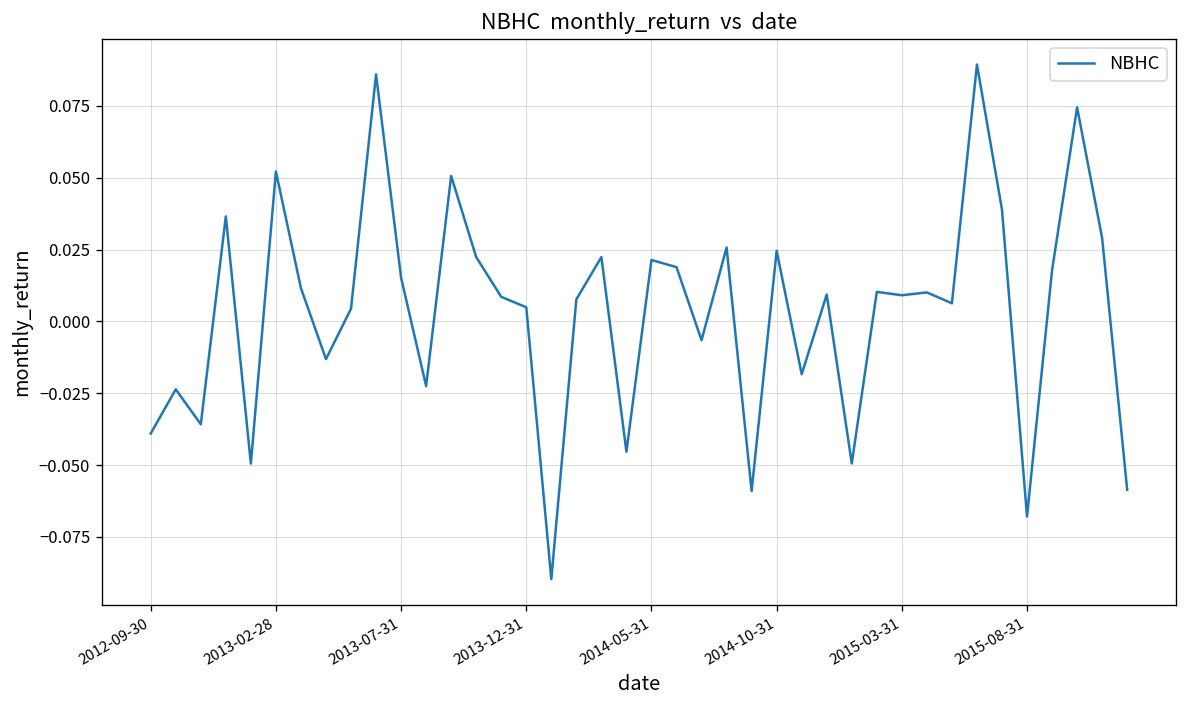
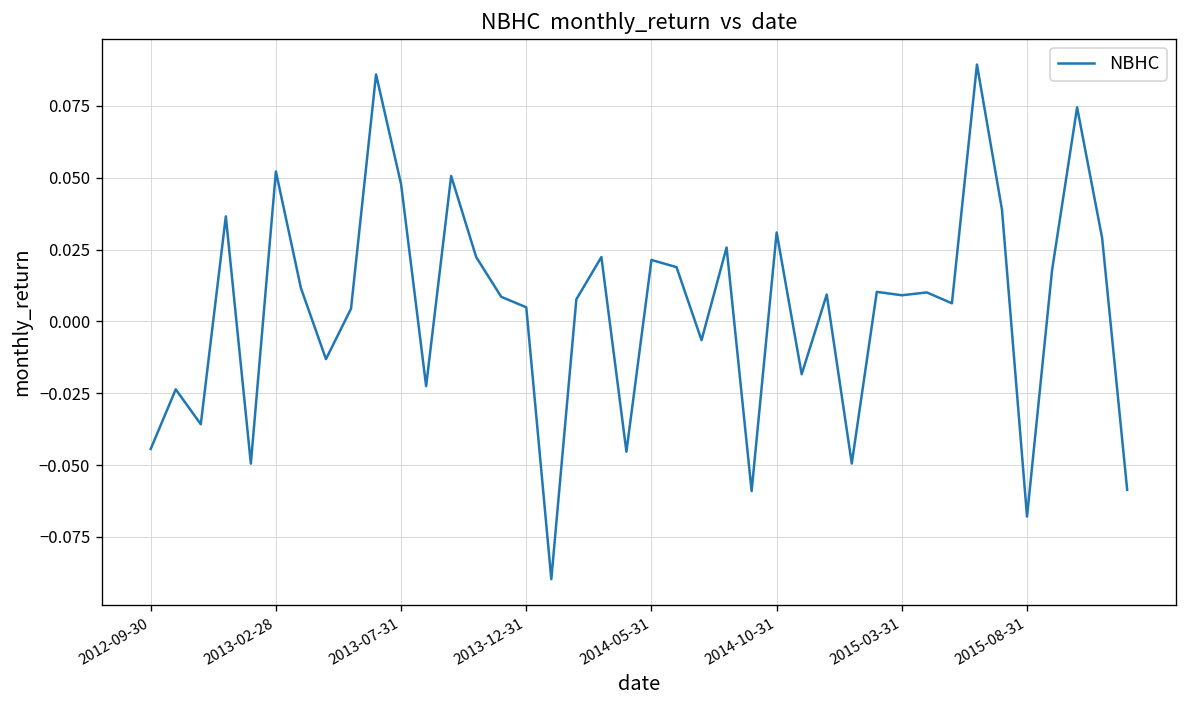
2012-09-30: -0.039 -> -0.044
2013-07-31: 0.015 -> 0.048
2014-10-31: 0.025 -> 0.031
